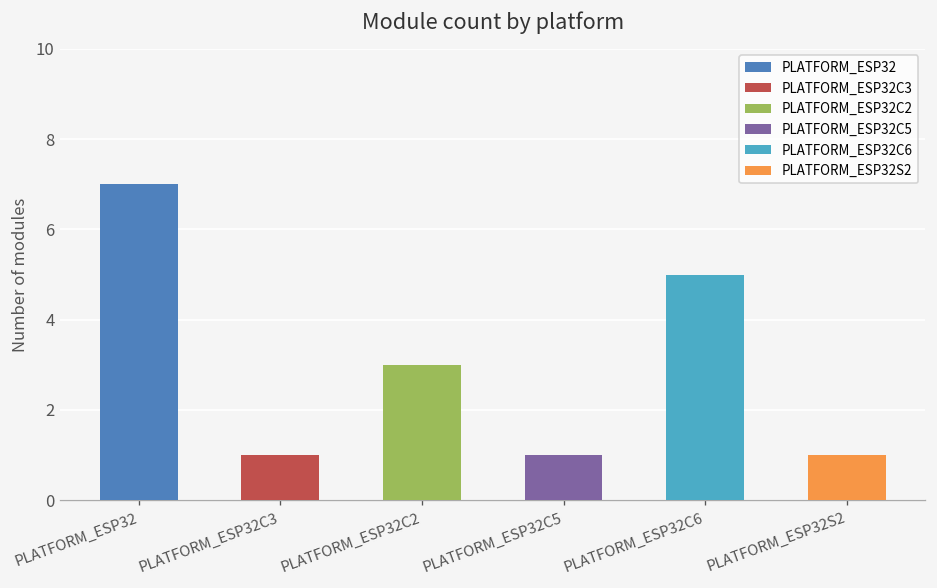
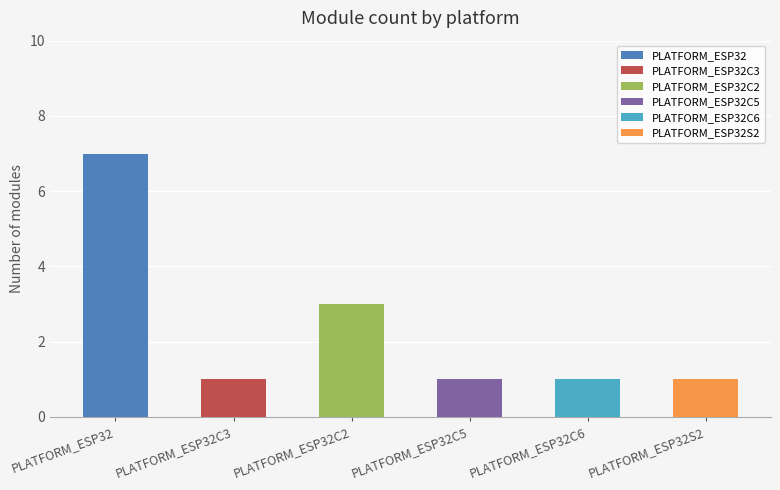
PLATFORM_ESP32C6: 5 -> 1
